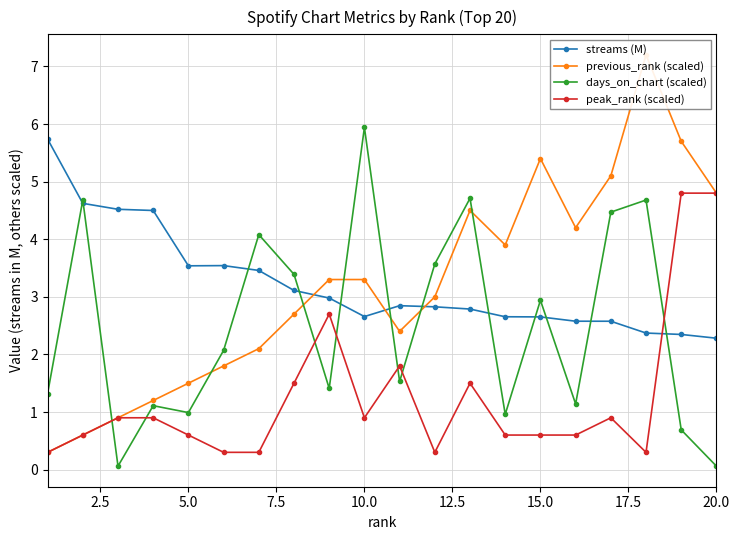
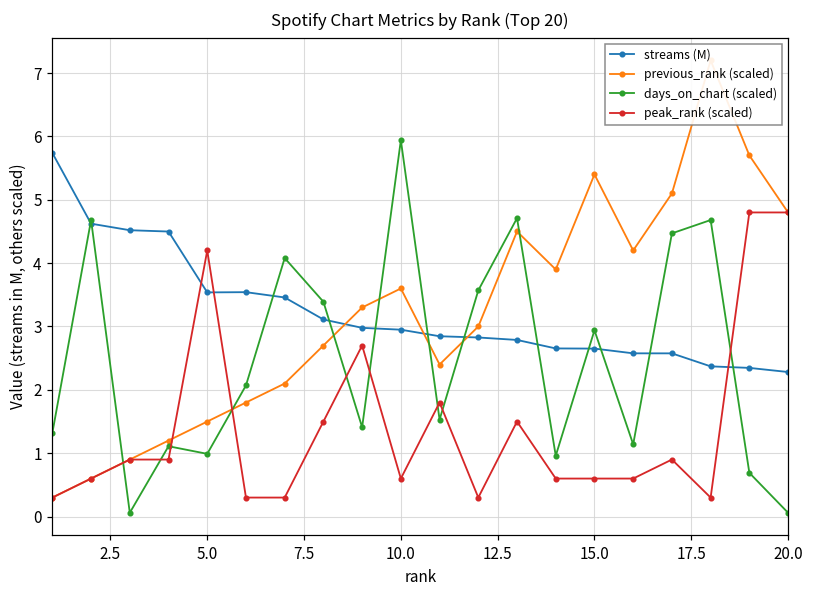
peak_rank (scaled), 5.0: 0.6 -> 4.2
streams (M), 10.0: 2.7 -> 2.9
previous_rank (scaled), 10.0: 3.3 -> 3.6
peak_rank (scaled), 10.0: 0.9 -> 0.6
